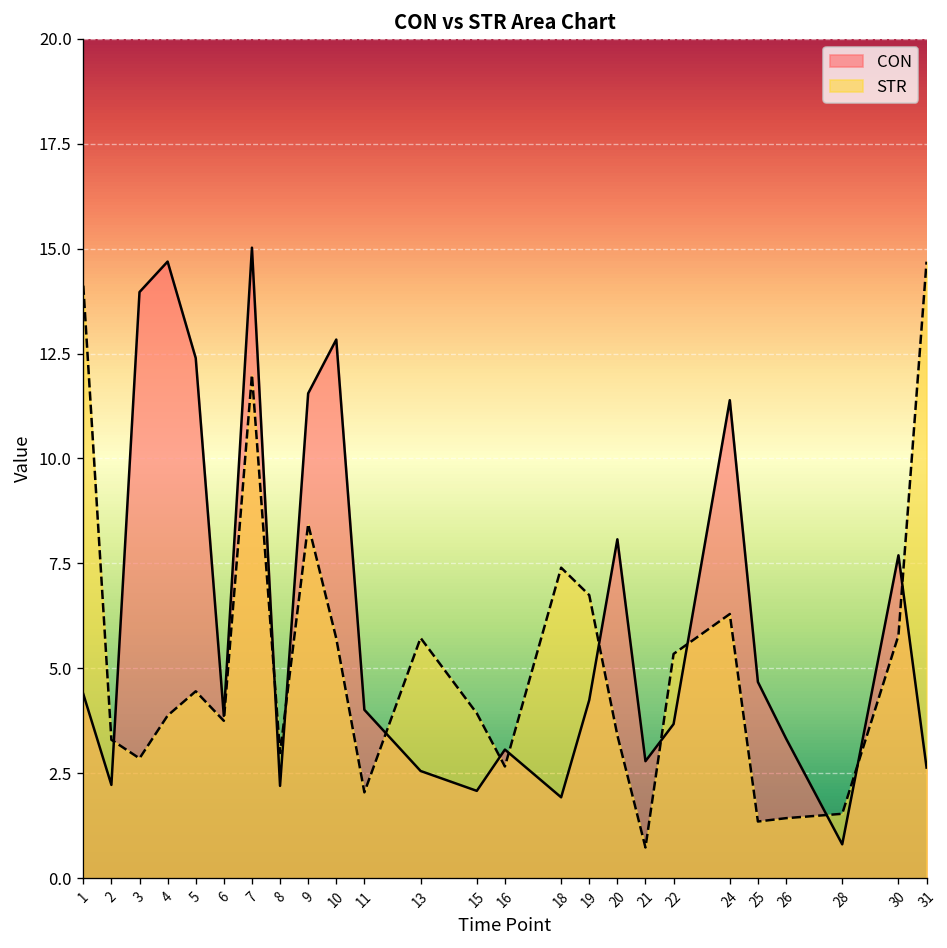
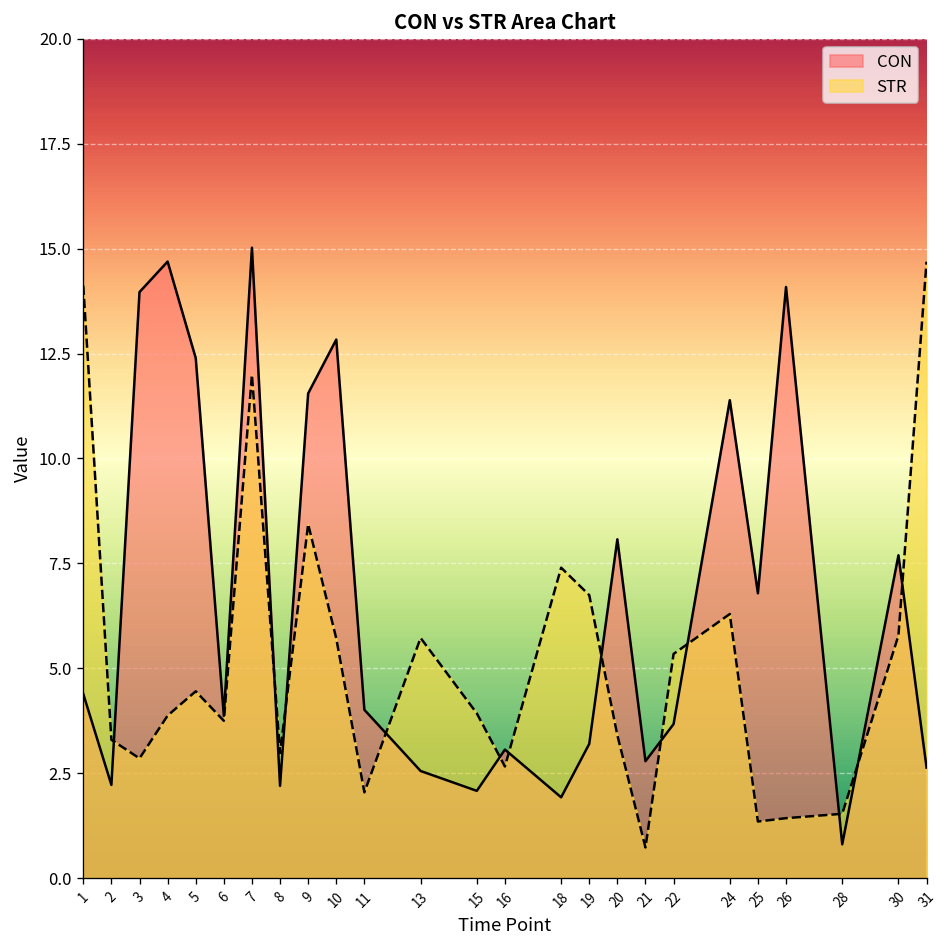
CON, 19: 4.2 -> 3.2
CON, 25: 4.7 -> 6.8
CON, 26: 3.3 -> 14.1
